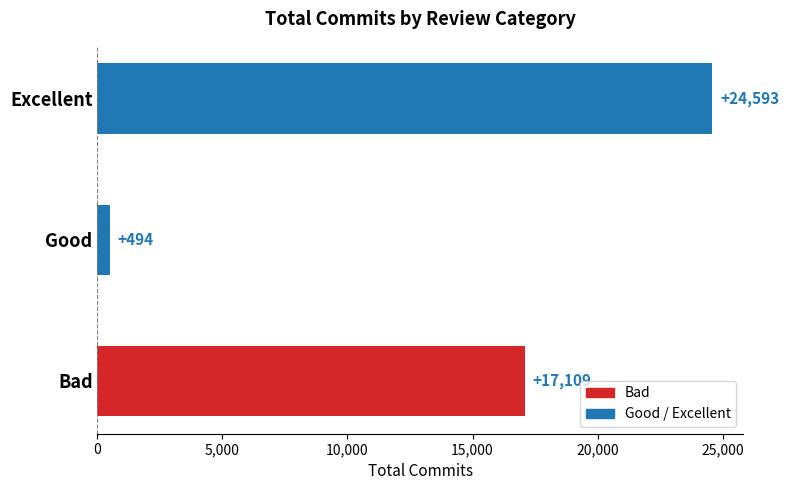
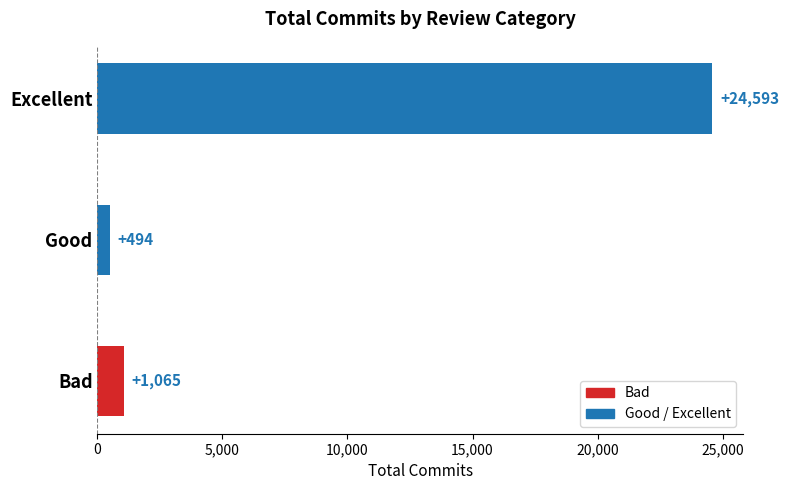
Bad: +17,109 -> +1,065
